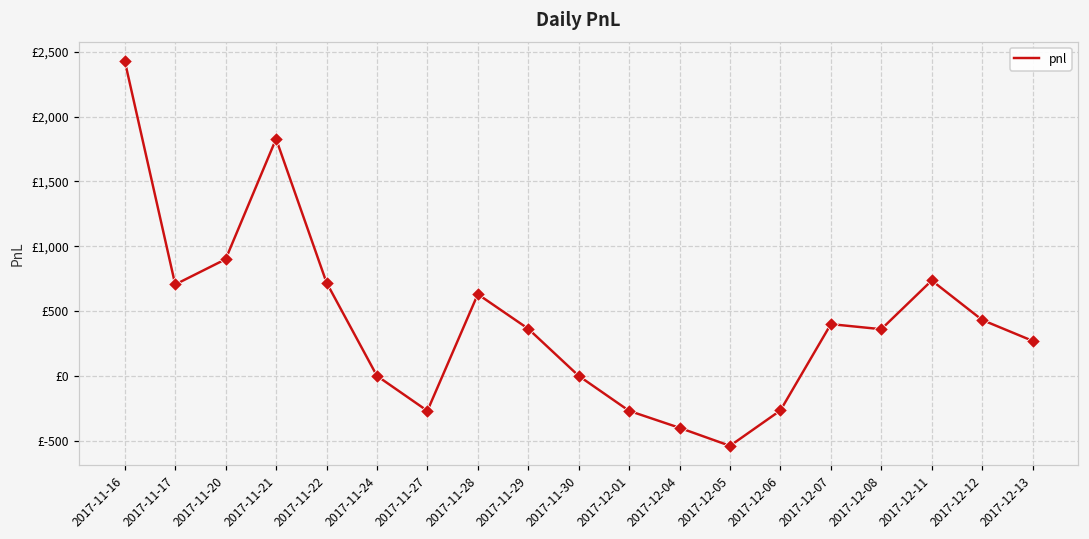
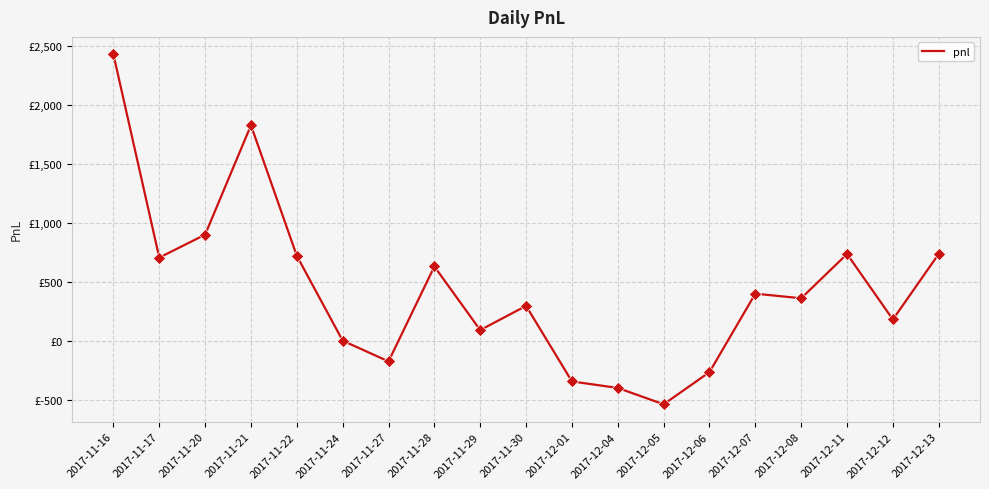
2017-11-27: £-270 -> £-180
2017-11-29: £360 -> £90
2017-11-30: £0 -> £300
2017-12-01: £-270 -> £-350
2017-12-12: £430 -> £180
2017-12-13: £270 -> £740
